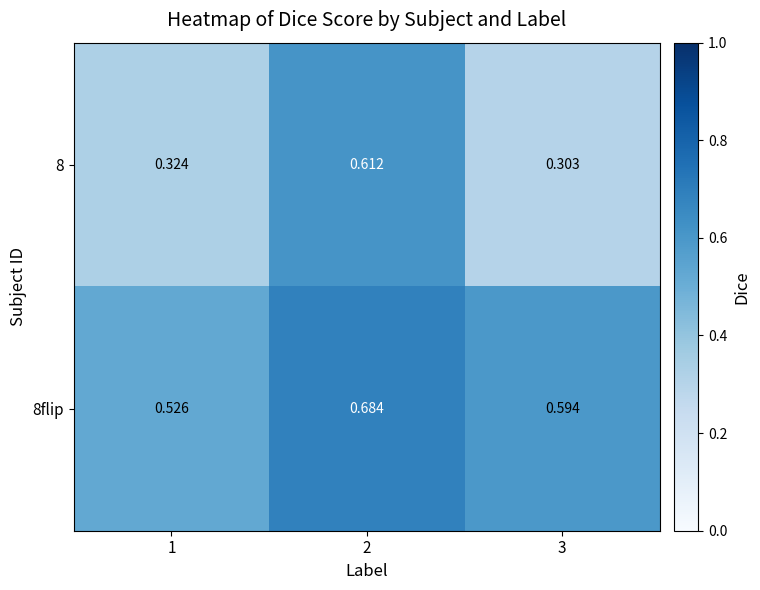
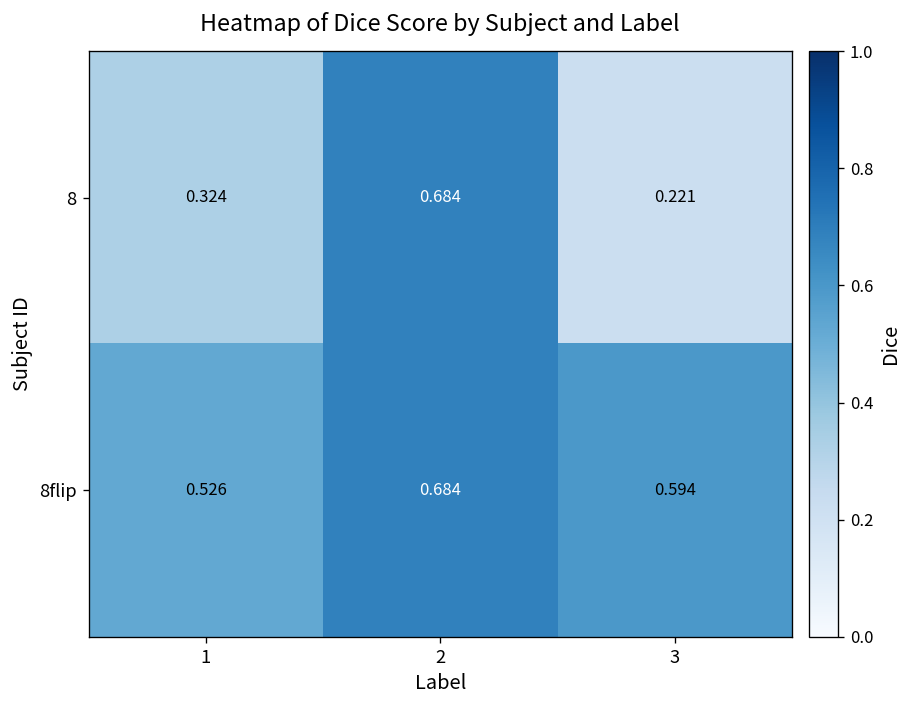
8, 2: 0.612 -> 0.684
8, 3: 0.303 -> 0.221
